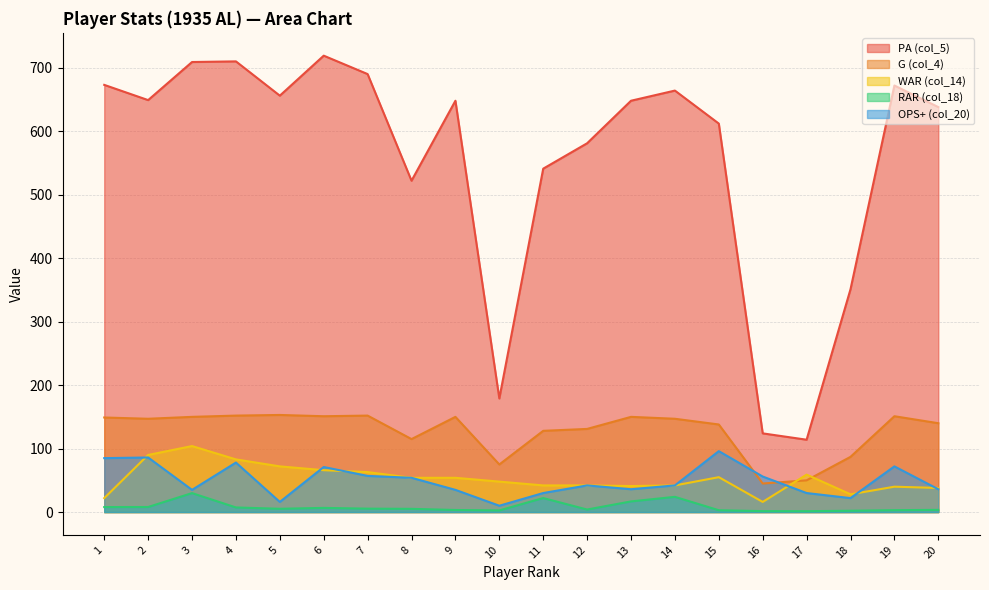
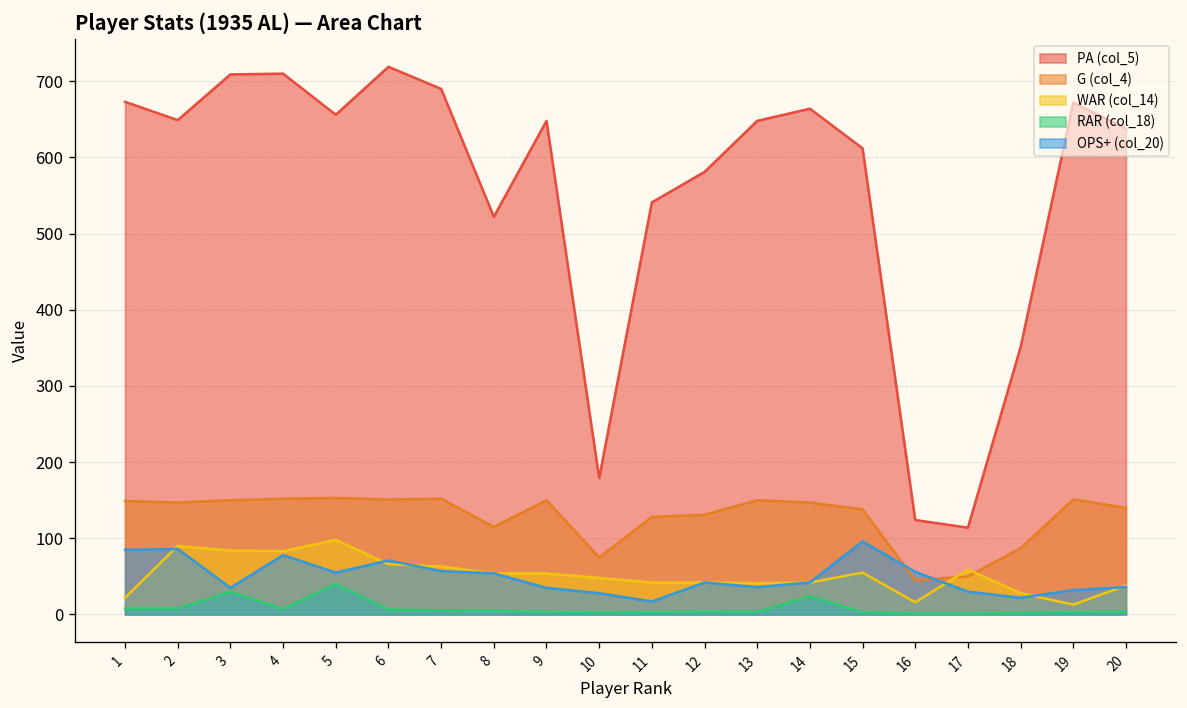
WAR (col_14), 3: 100 -> 80
WAR (col_14), 5: 70 -> 100
RAR (col_18), 5: 10 -> 40
OPS+ (col_20), 5: 20 -> 60
OPS+ (col_20), 10: 10 -> 30
RAR (col_18), 11: 20 -> 0
OPS+ (col_20), 11: 30 -> 20
RAR (col_18), 13: 20 -> 0
WAR (col_14), 19: 40 -> 10
OPS+ (col_20), 19: 70 -> 30
